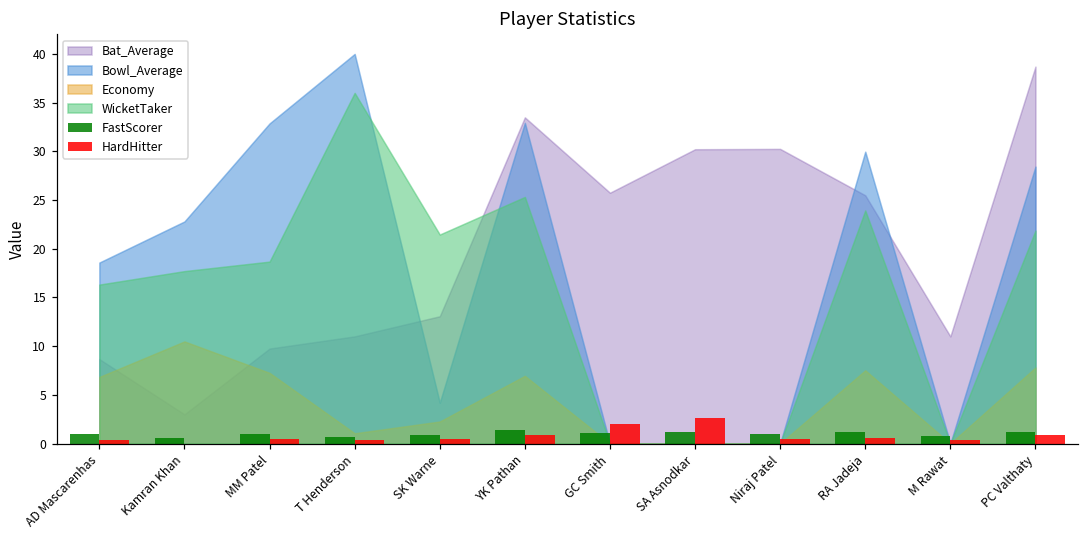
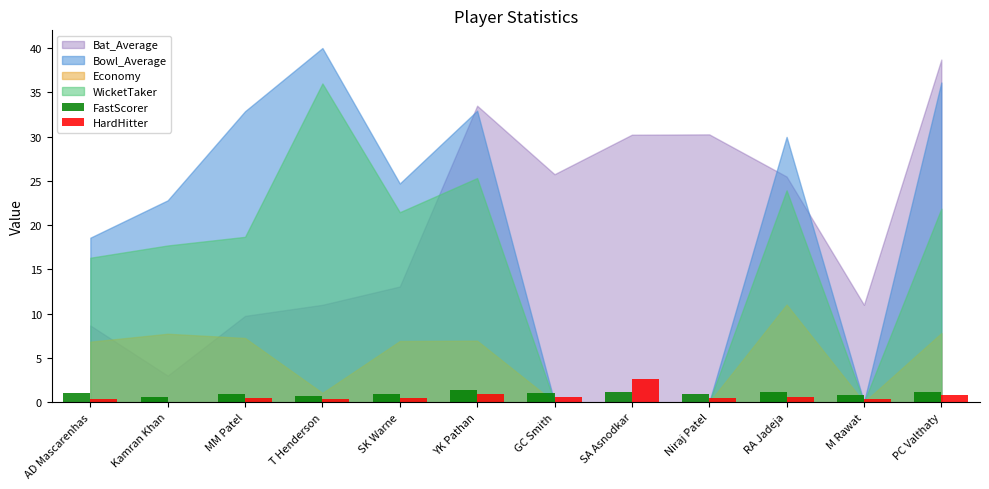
Economy, Kamran Khan: 10 -> 8
Bowl_Average, SK Warne: 4 -> 25
Economy, SK Warne: 2 -> 7
HardHitter, GC Smith: 2 -> 1
Economy, RA Jadeja: 8 -> 11
Bowl_Average, PC Valthaty: 28 -> 36
